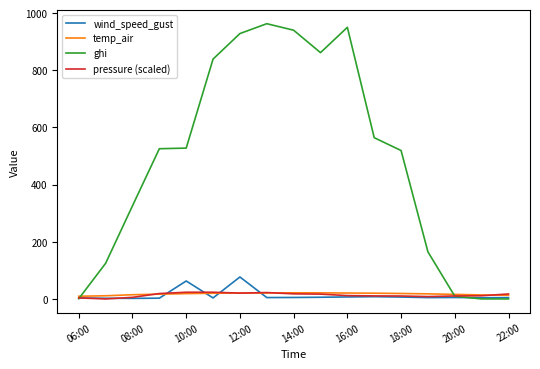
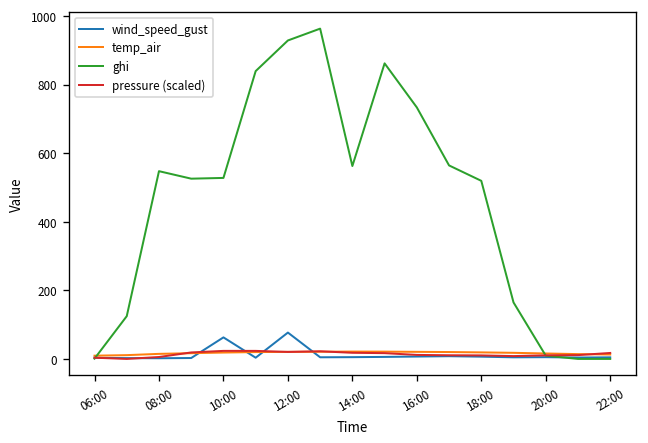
ghi, 08:00: 330 -> 550
ghi, 14:00: 940 -> 560
ghi, 16:00: 950 -> 730
